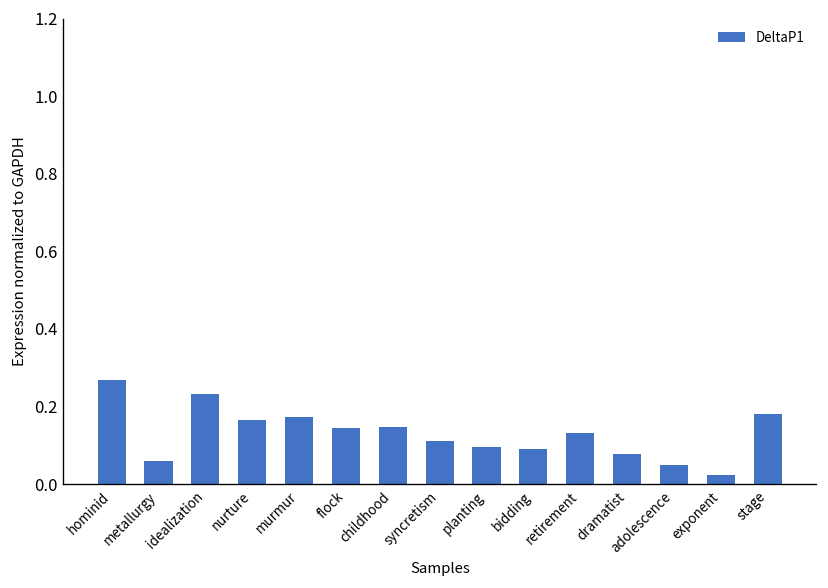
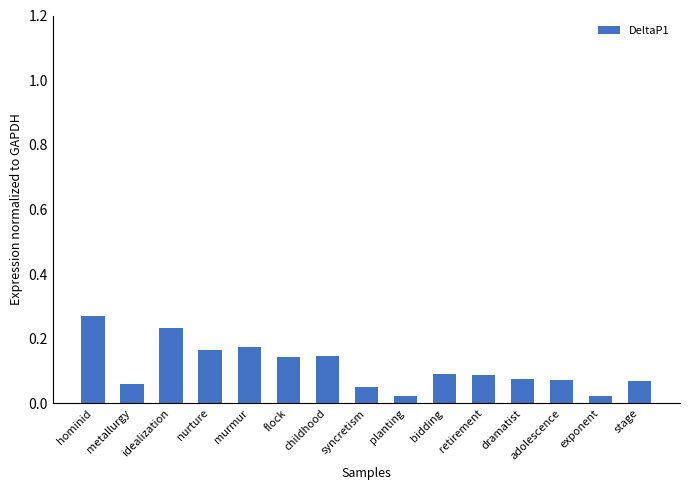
syncretism: 0.11 -> 0.05
planting: 0.09 -> 0.02
retirement: 0.13 -> 0.09
adolescence: 0.05 -> 0.07
stage: 0.18 -> 0.07
